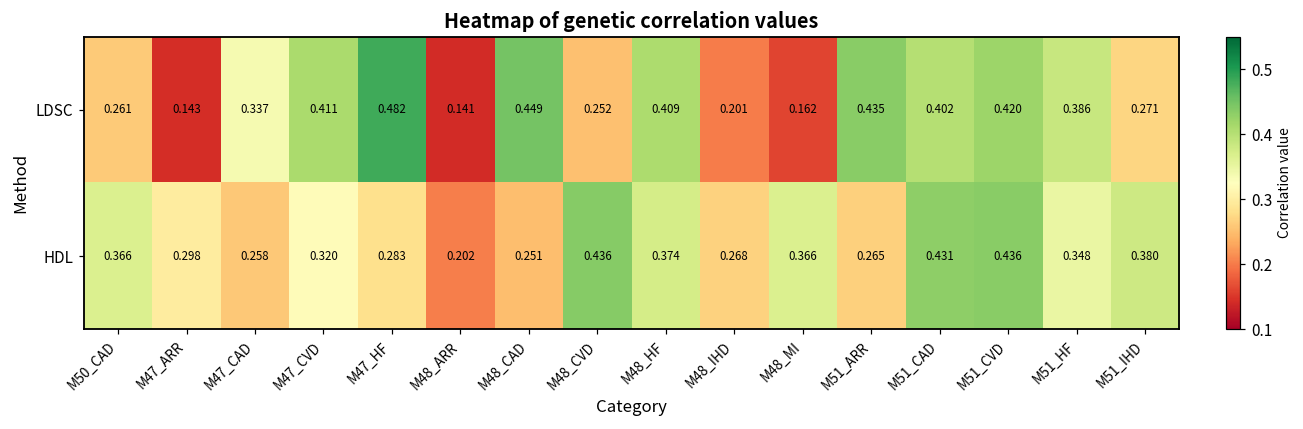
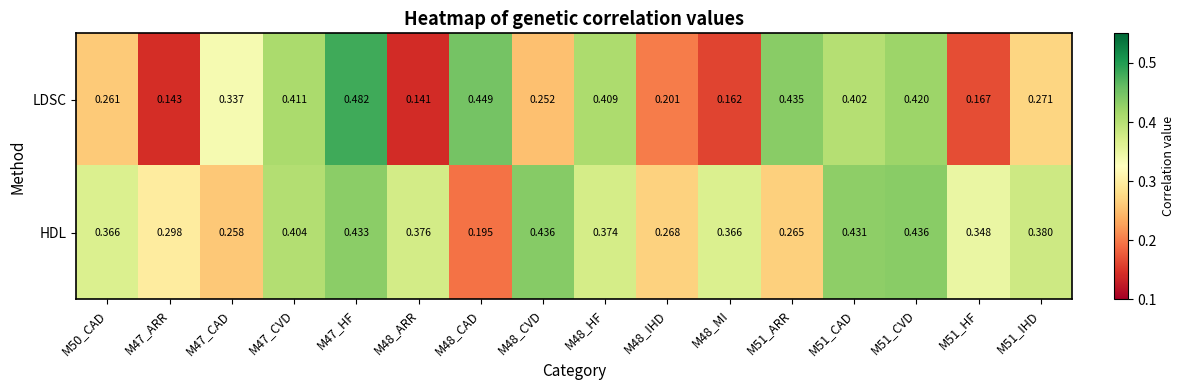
LDSC, M51_HF: 0.386 -> 0.167
HDL, M47_CVD: 0.320 -> 0.404
HDL, M47_HF: 0.283 -> 0.433
HDL, M48_ARR: 0.202 -> 0.376
HDL, M48_CAD: 0.251 -> 0.195
